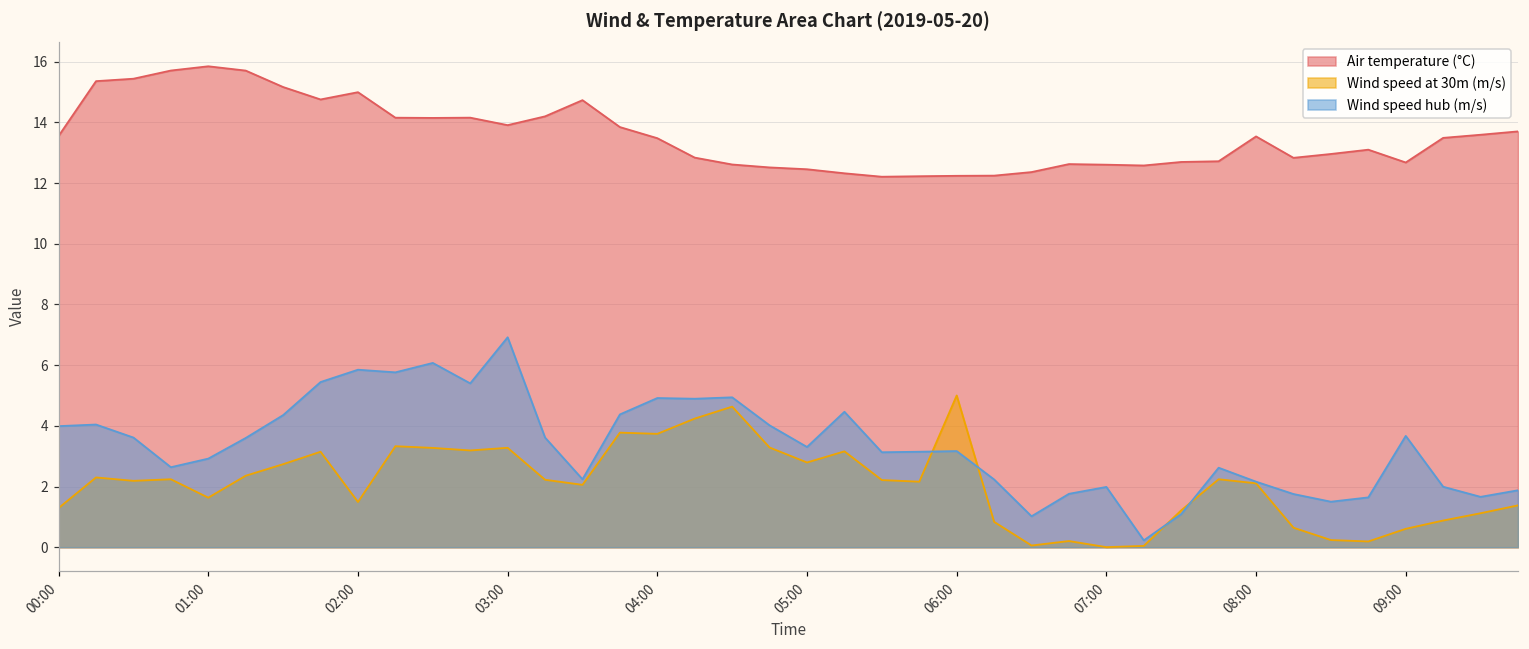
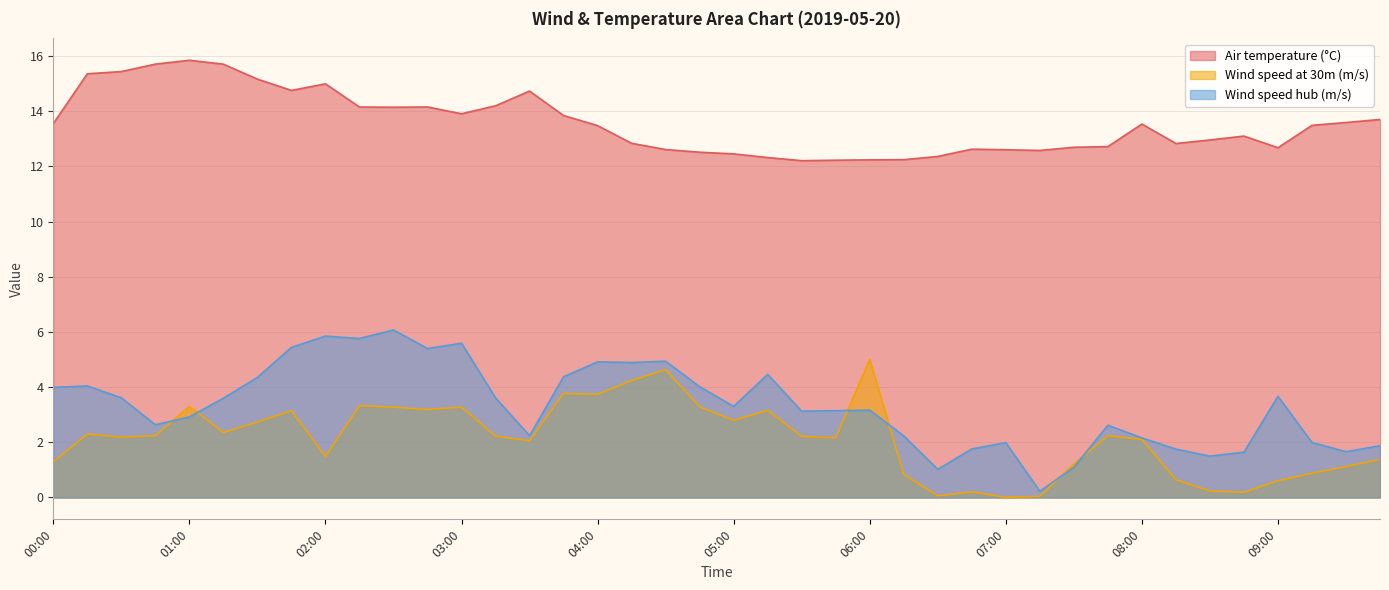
Wind speed at 30m (m/s), 01:00: 1.6 -> 3.3
Wind speed hub (m/s), 03:00: 6.9 -> 5.6
